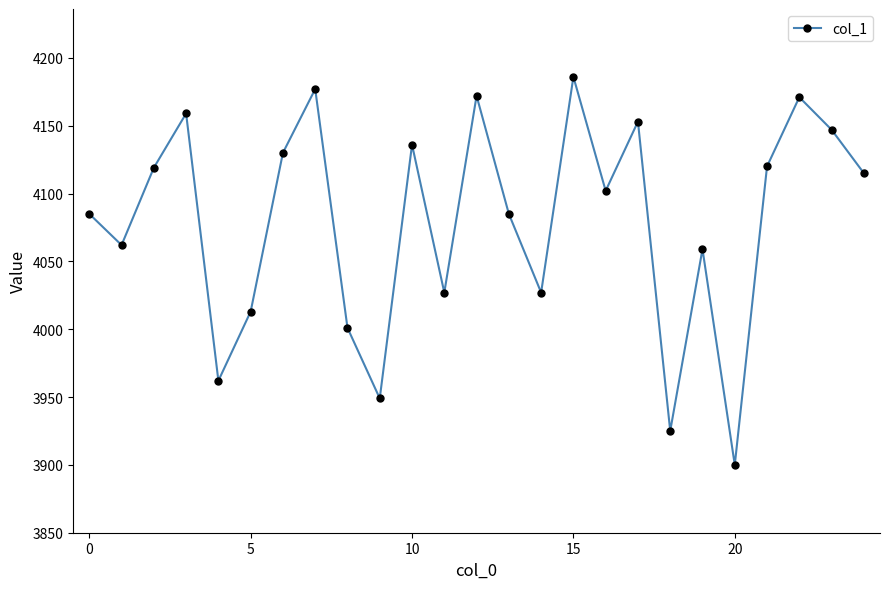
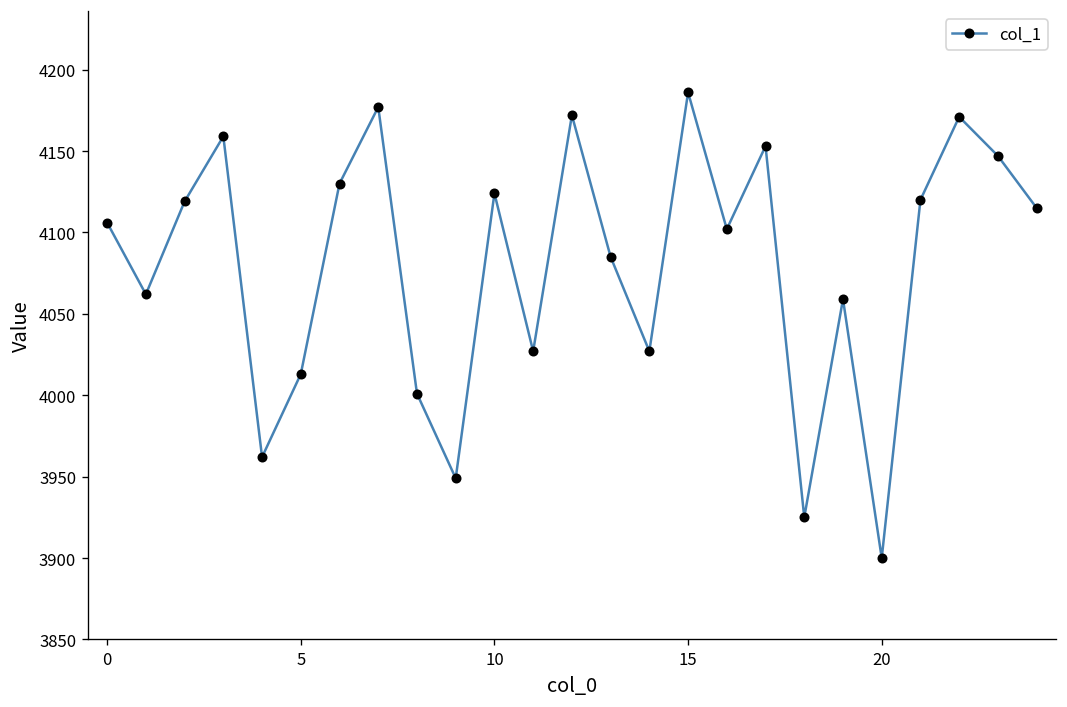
0: 4085 -> 4106
10: 4136 -> 4124
